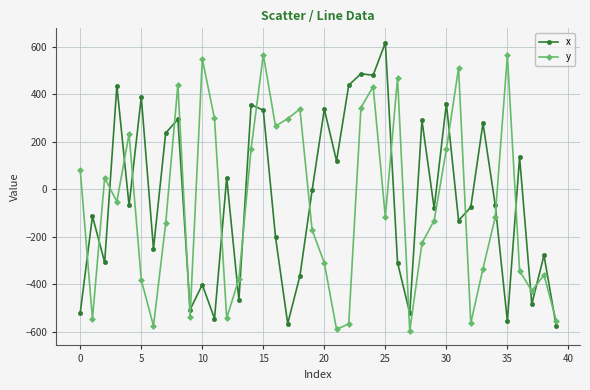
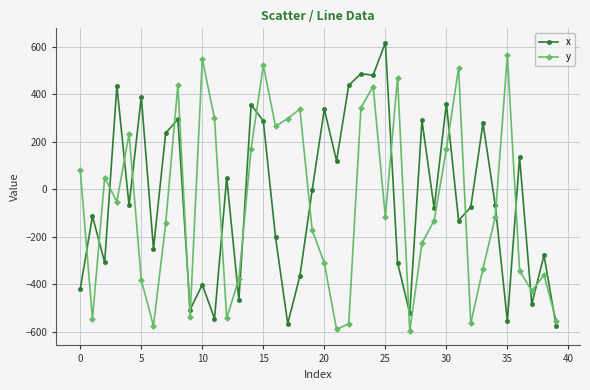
x, 0: -520 -> -420
x, 15: 330 -> 290
y, 15: 570 -> 520
